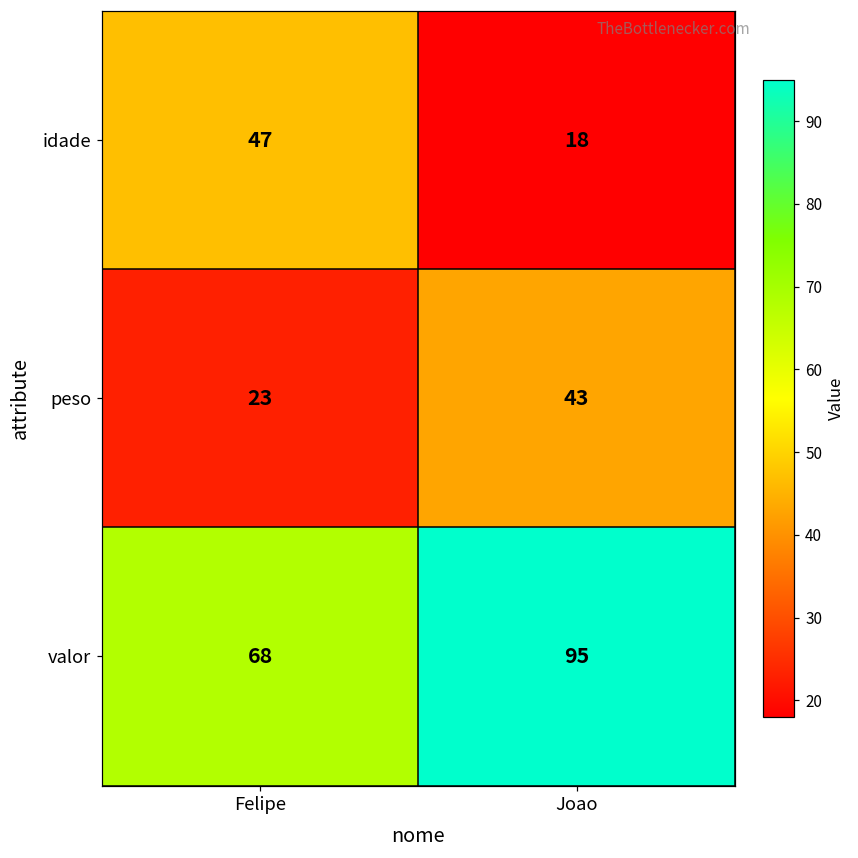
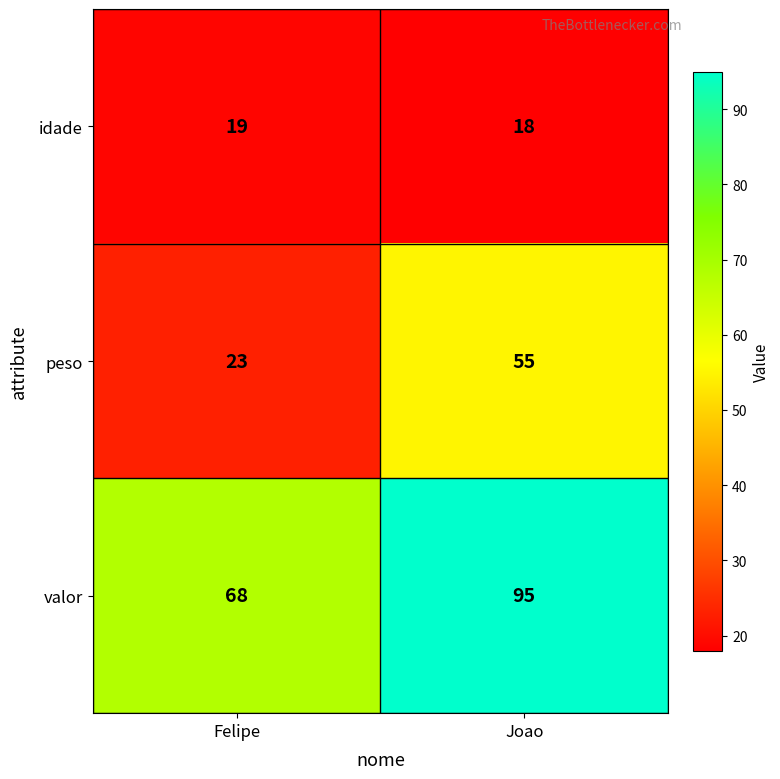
idade, Felipe: 47 -> 19
peso, Joao: 43 -> 55
